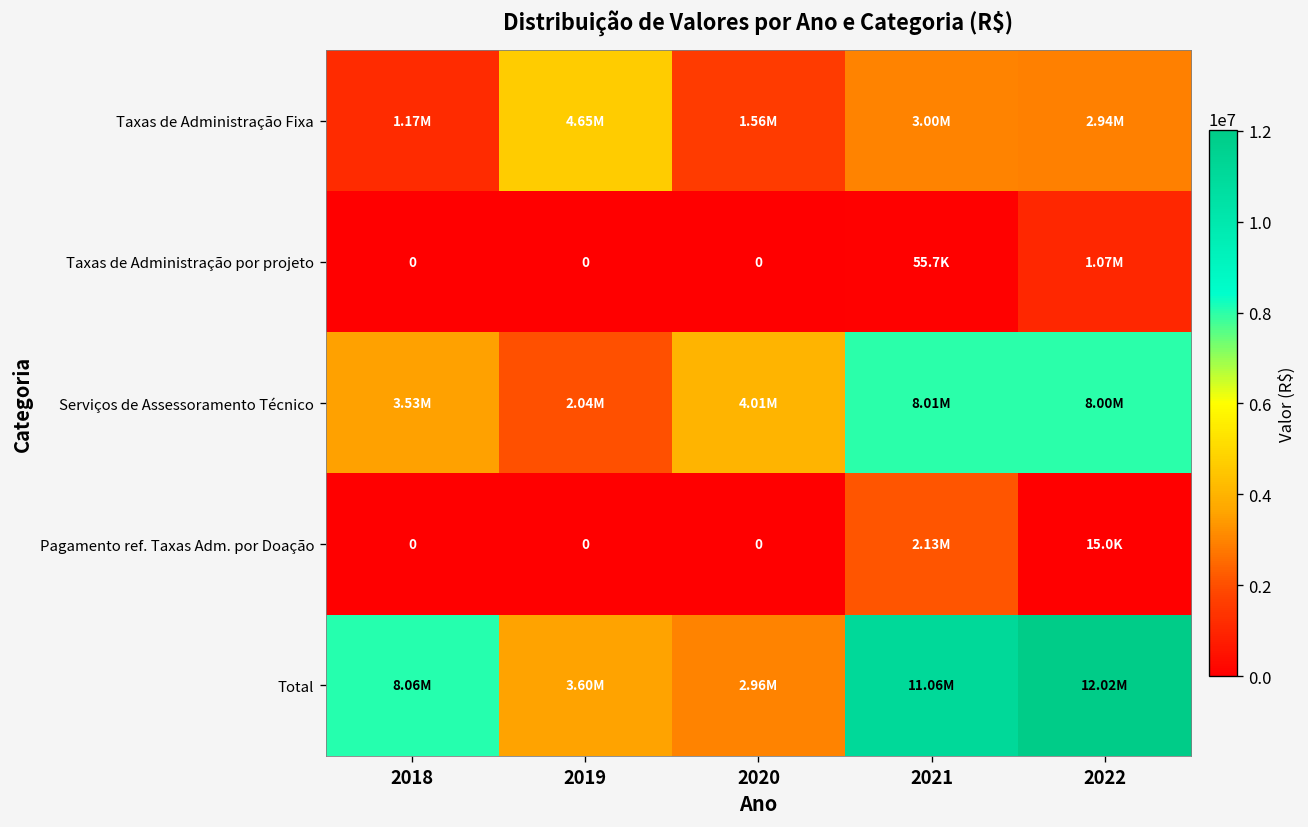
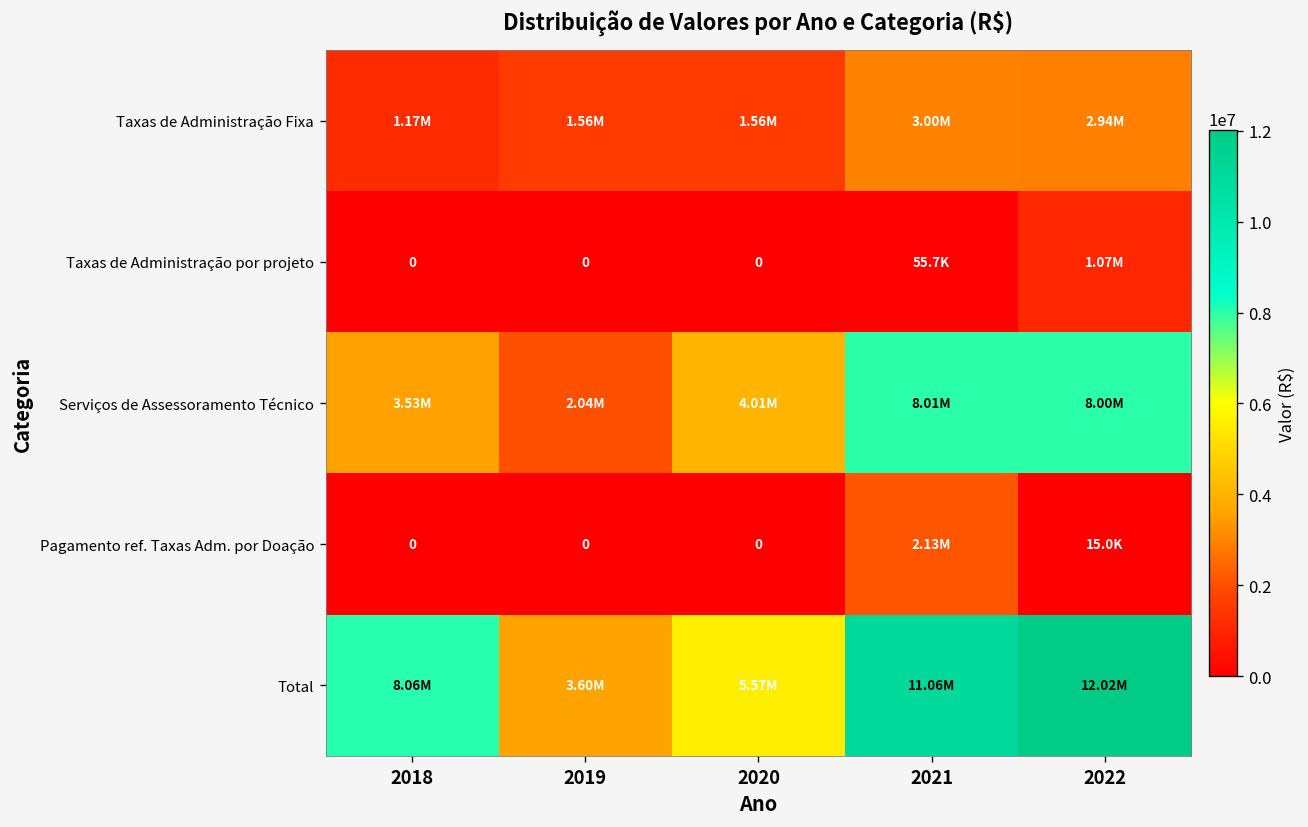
Taxas de Administração Fixa, 2019: 4.65M -> 1.56M
Total, 2020: 2.96M -> 5.57M
